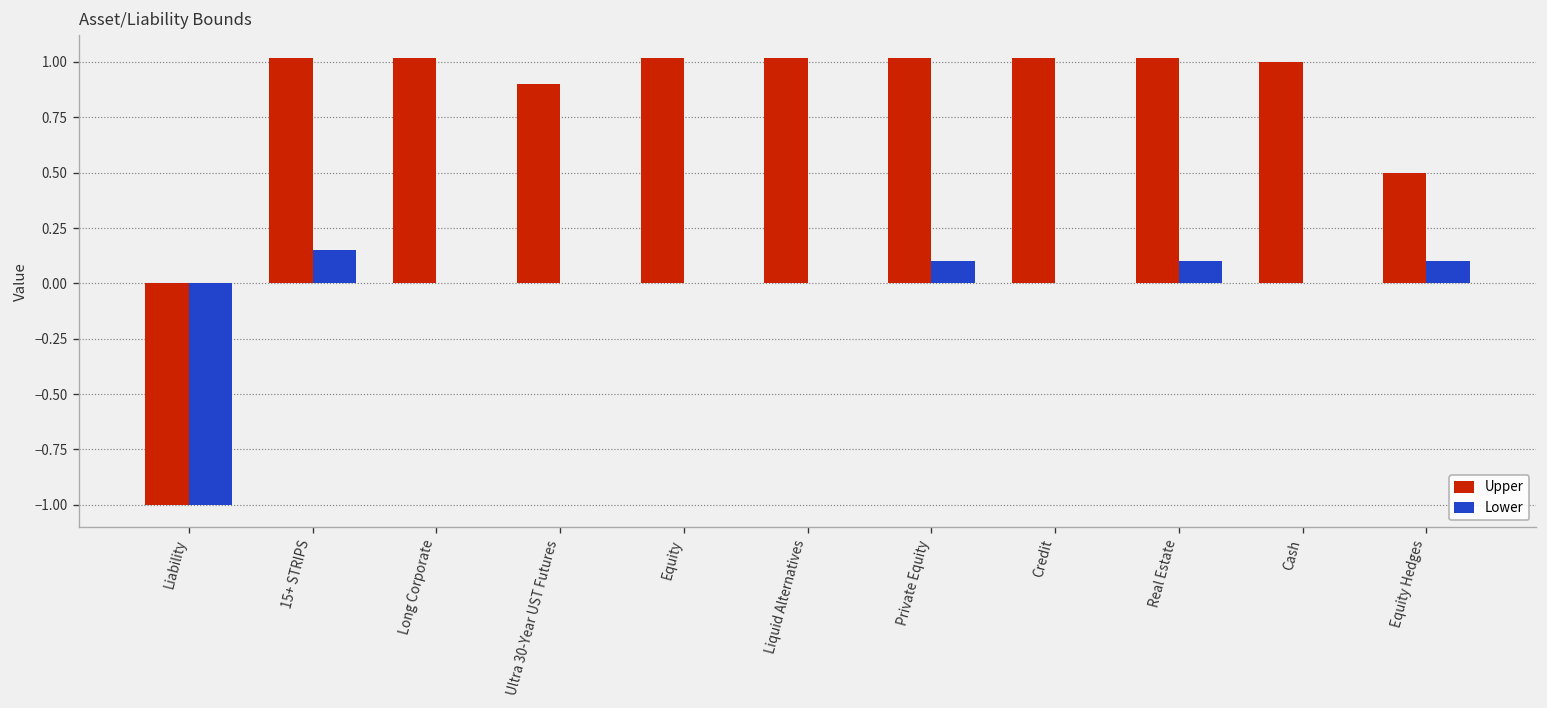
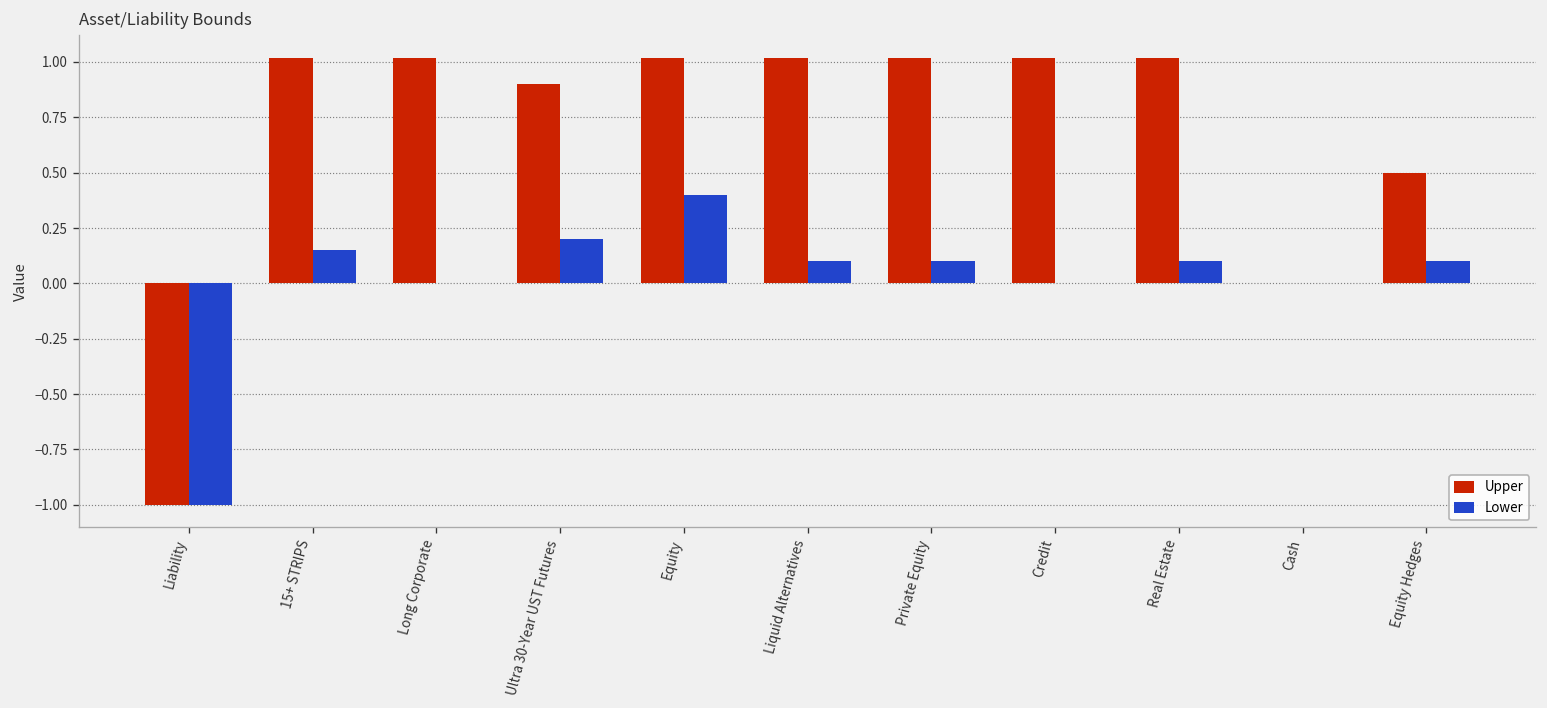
Lower, Ultra 30-Year UST Futures: 0.0 -> 0.2
Lower, Equity: 0.0 -> 0.4
Lower, Liquid Alternatives: 0.0 -> 0.1
Upper, Cash: 1 -> 0
